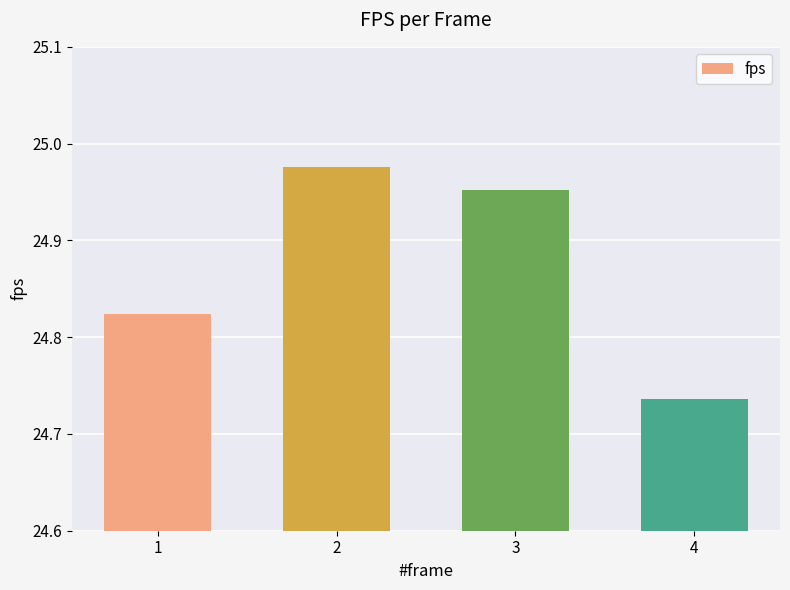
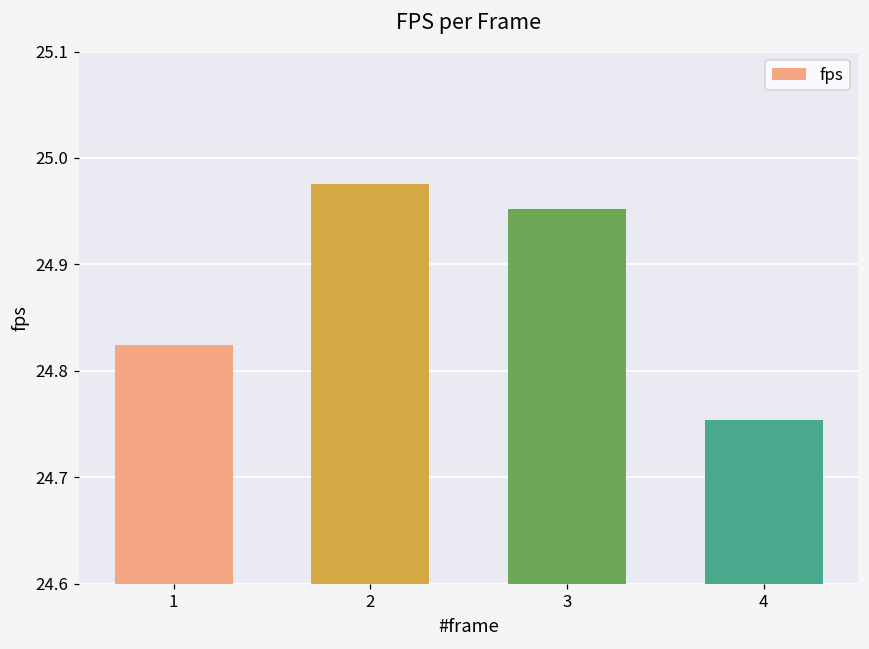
4: 24.74 -> 24.75
